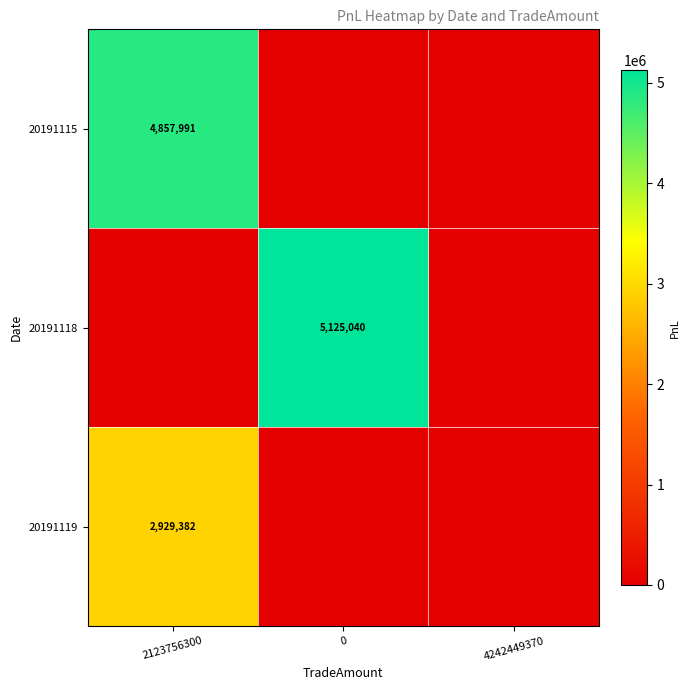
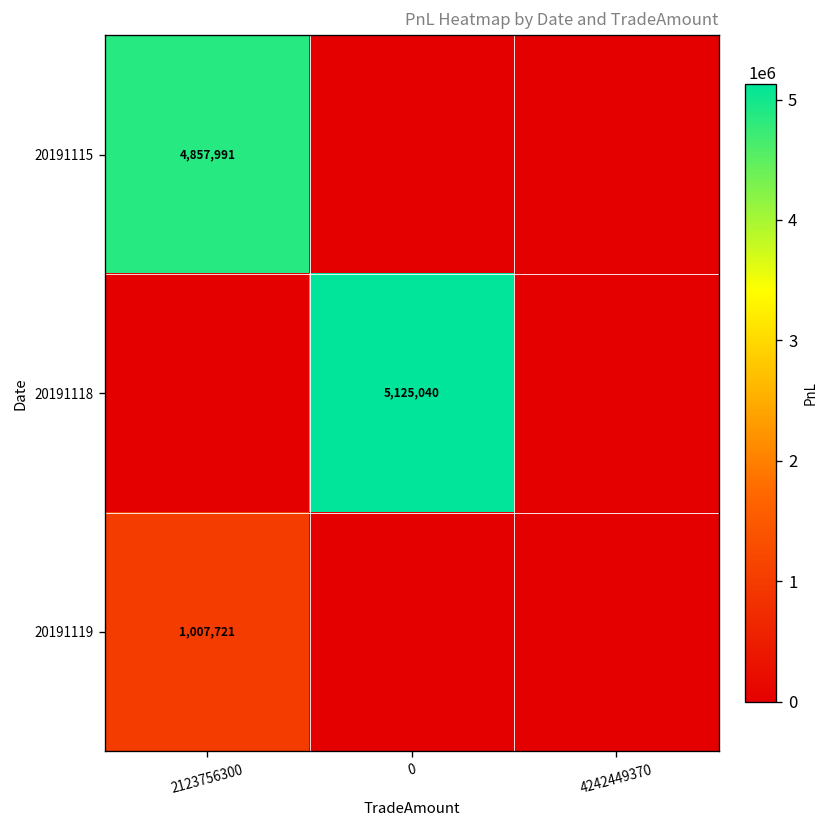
20191119, 2123756300: 2,929,382 -> 1,007,721
